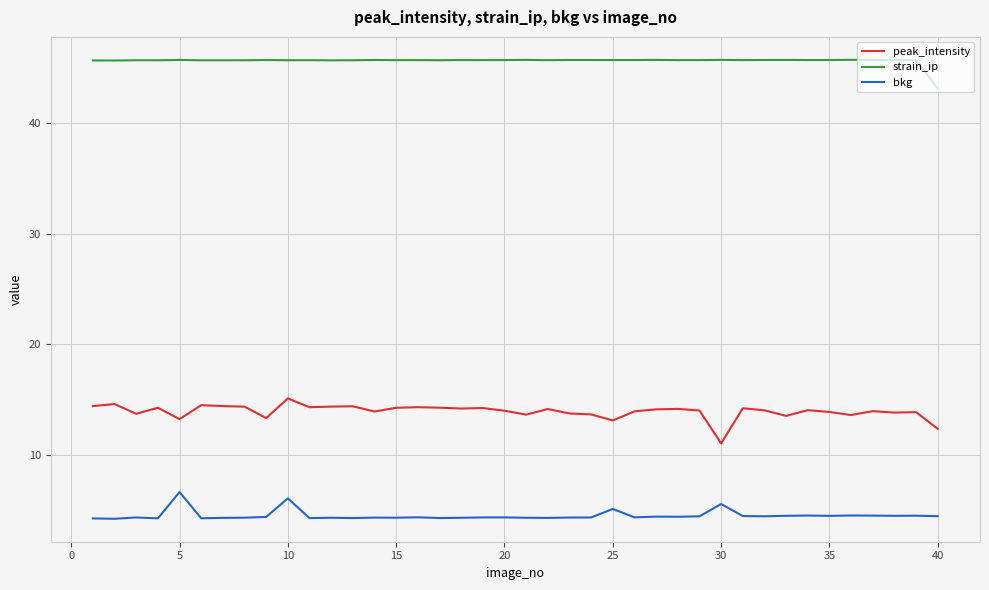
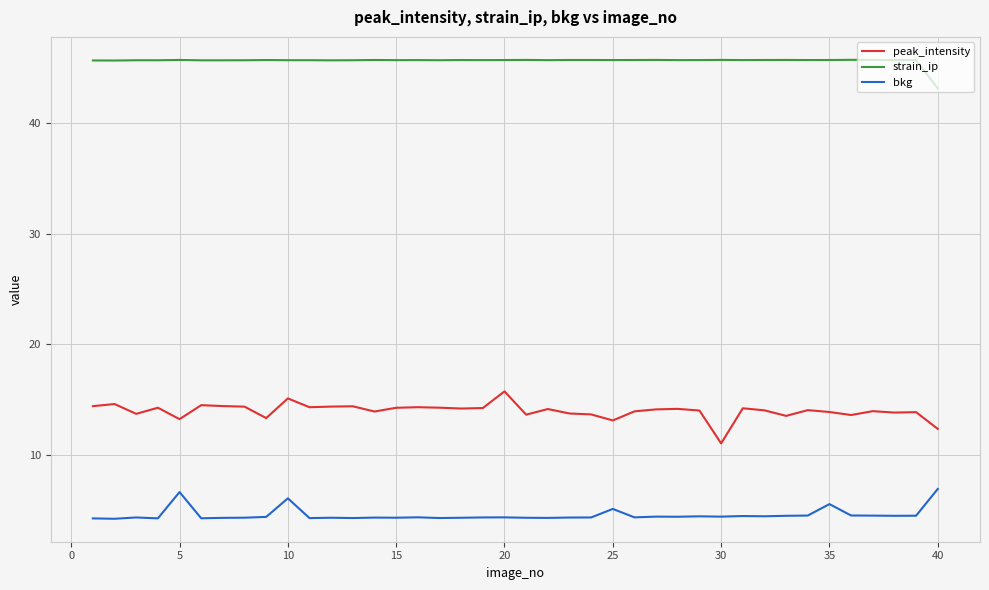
peak_intensity, 20: 14.0 -> 15.8
bkg, 30: 5.6 -> 4.5
bkg, 35: 4.5 -> 5.6
bkg, 40: 4.5 -> 7.0
